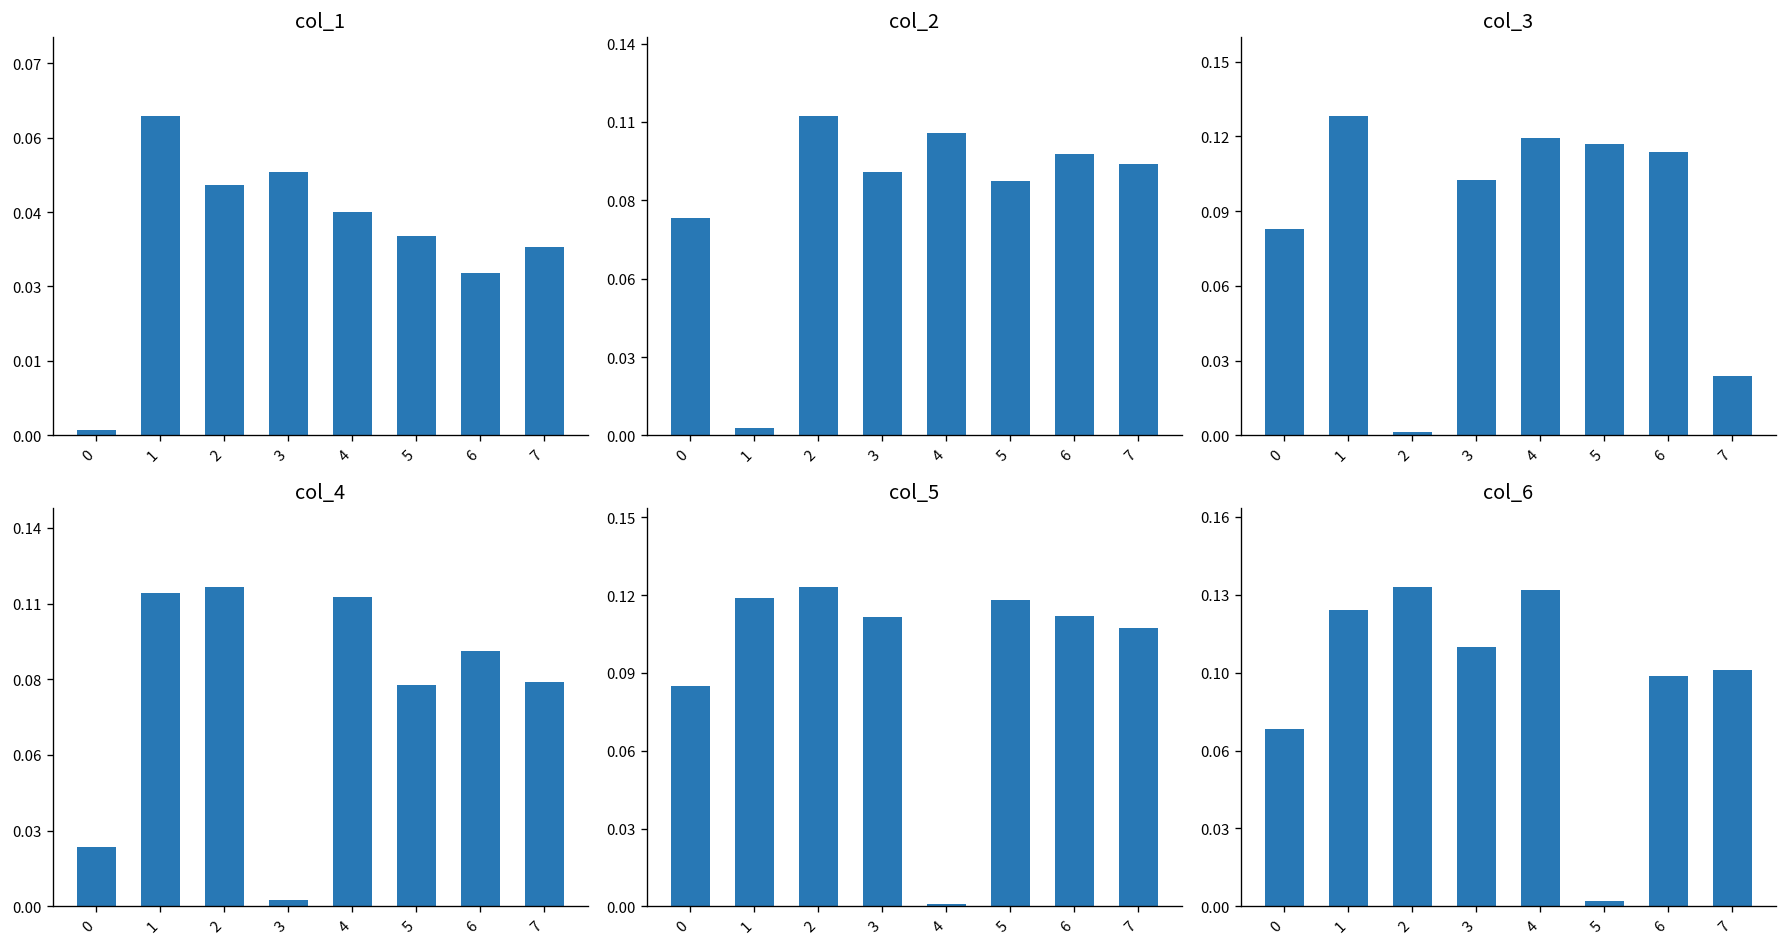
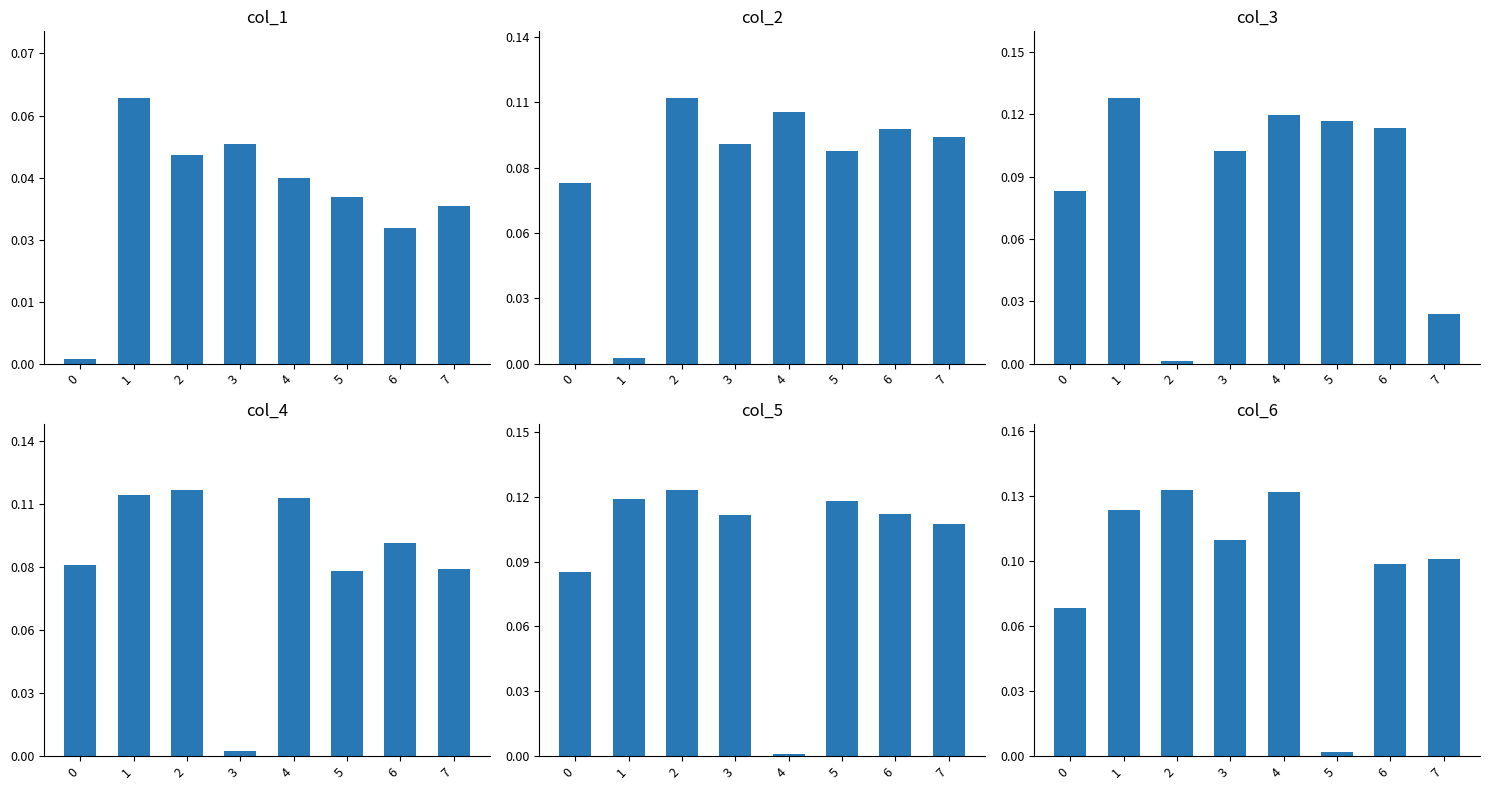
col_4, 0: 0.022 -> 0.085
